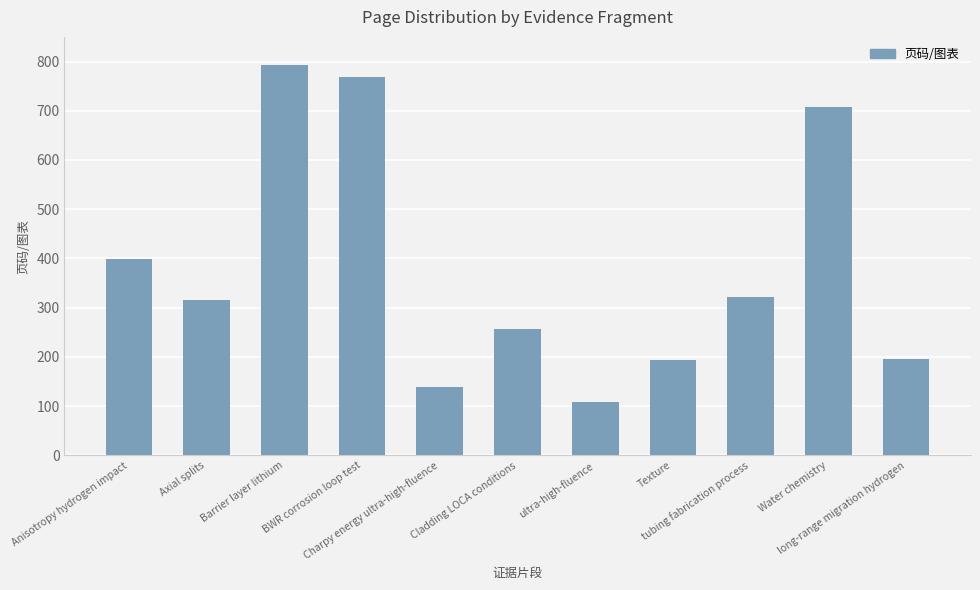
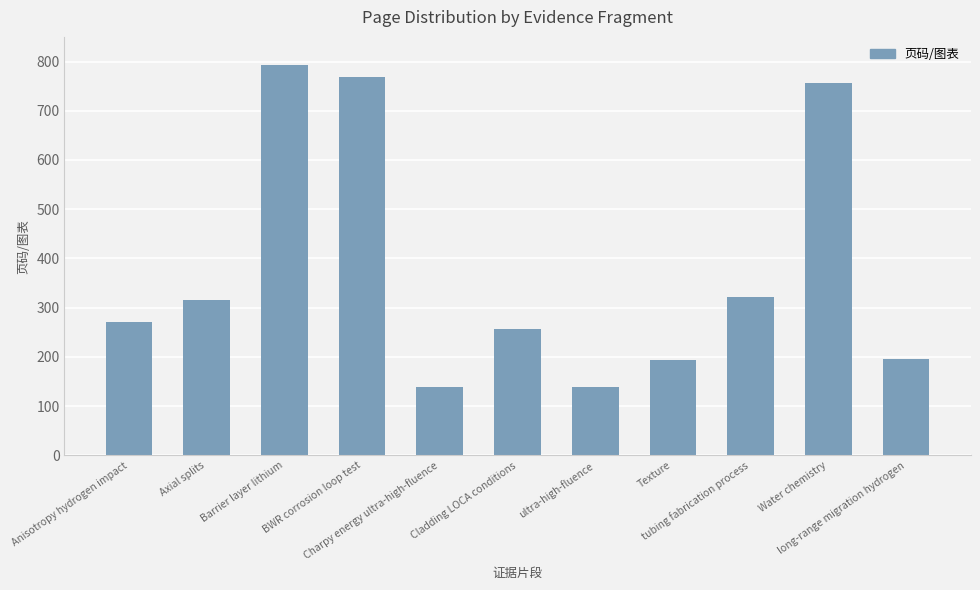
Anisotropy hydrogen impact: 400 -> 270
ultra-high-fluence: 110 -> 140
Water chemistry: 710 -> 760
